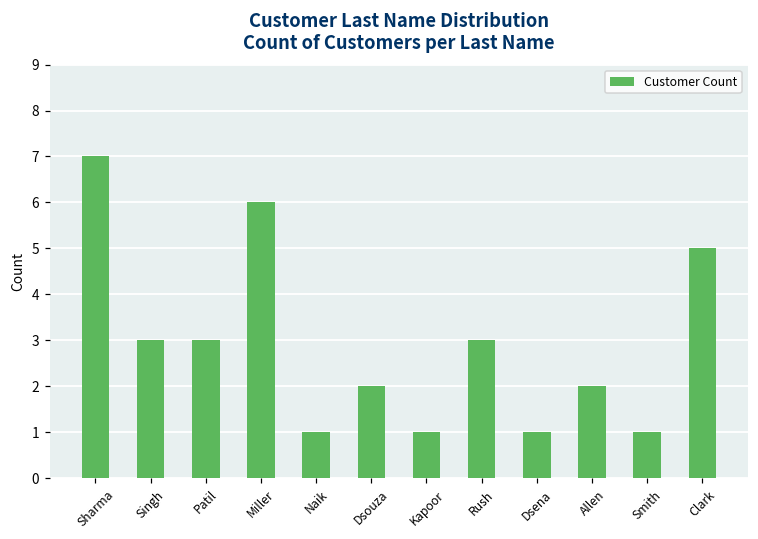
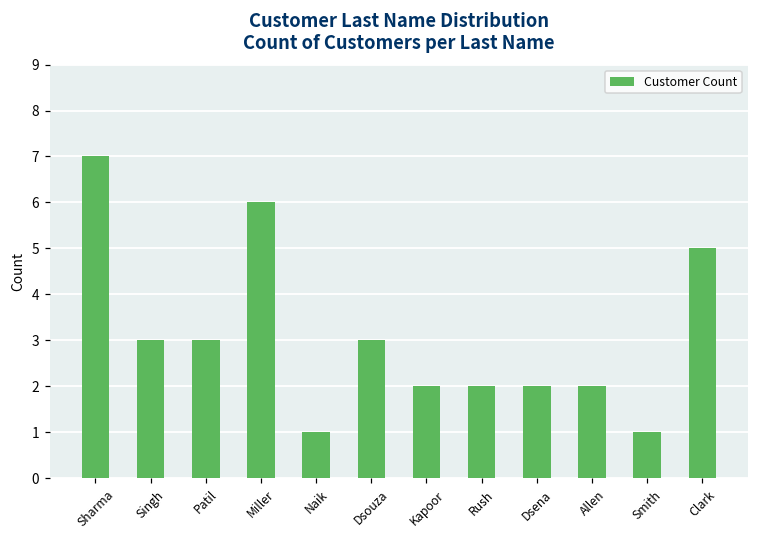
Dsouza: 2 -> 3
Kapoor: 1 -> 2
Rush: 3 -> 2
Dsena: 1 -> 2
